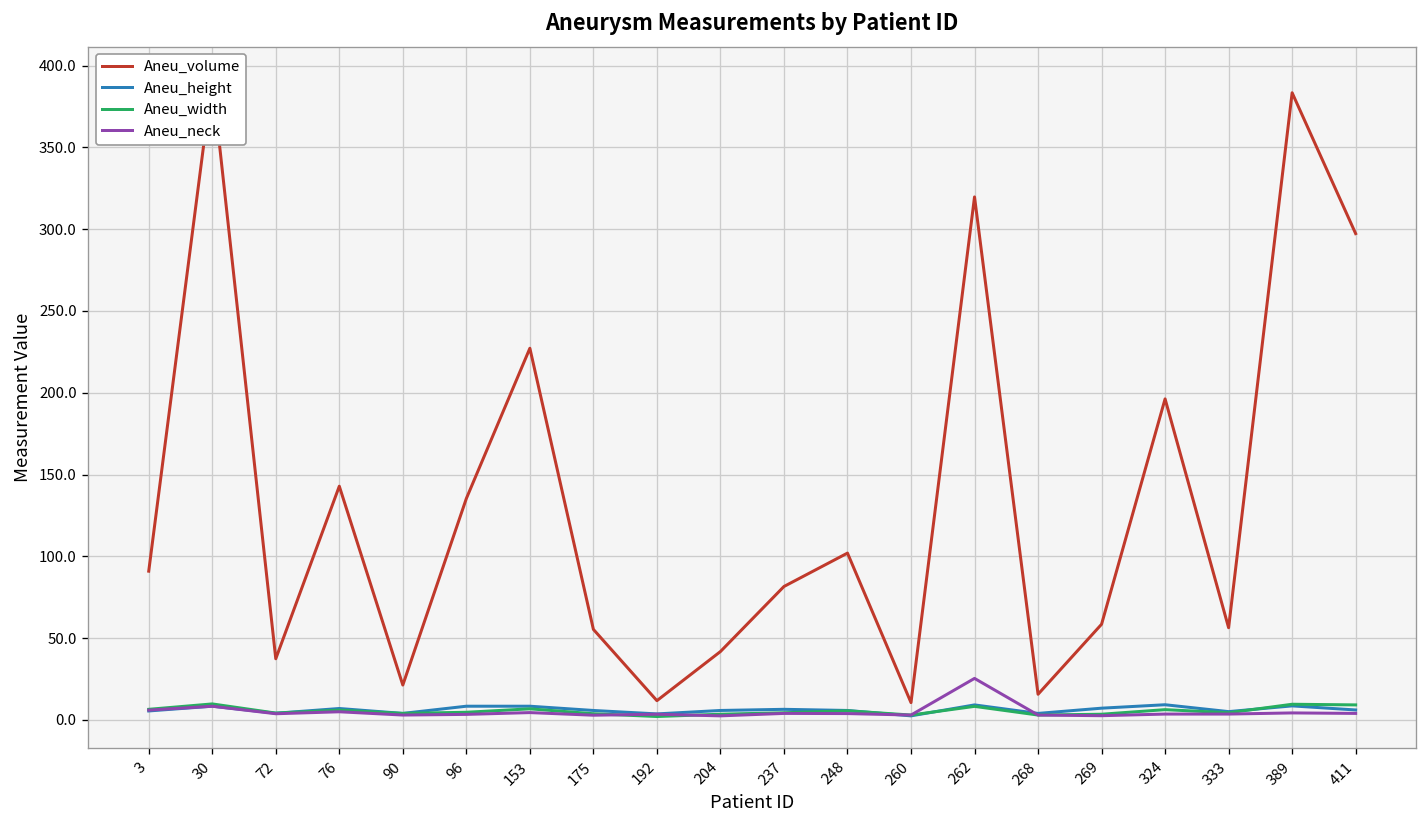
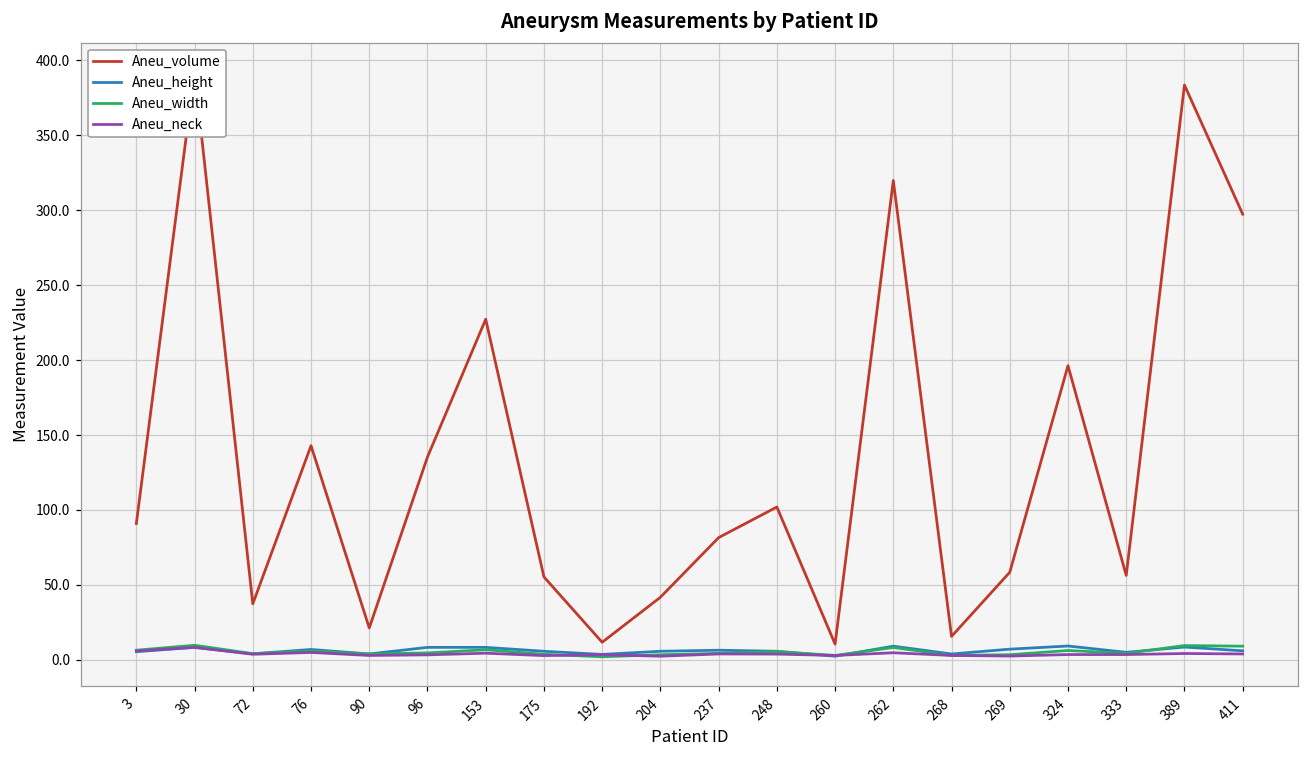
Aneu_neck, 262: 25 -> 5
